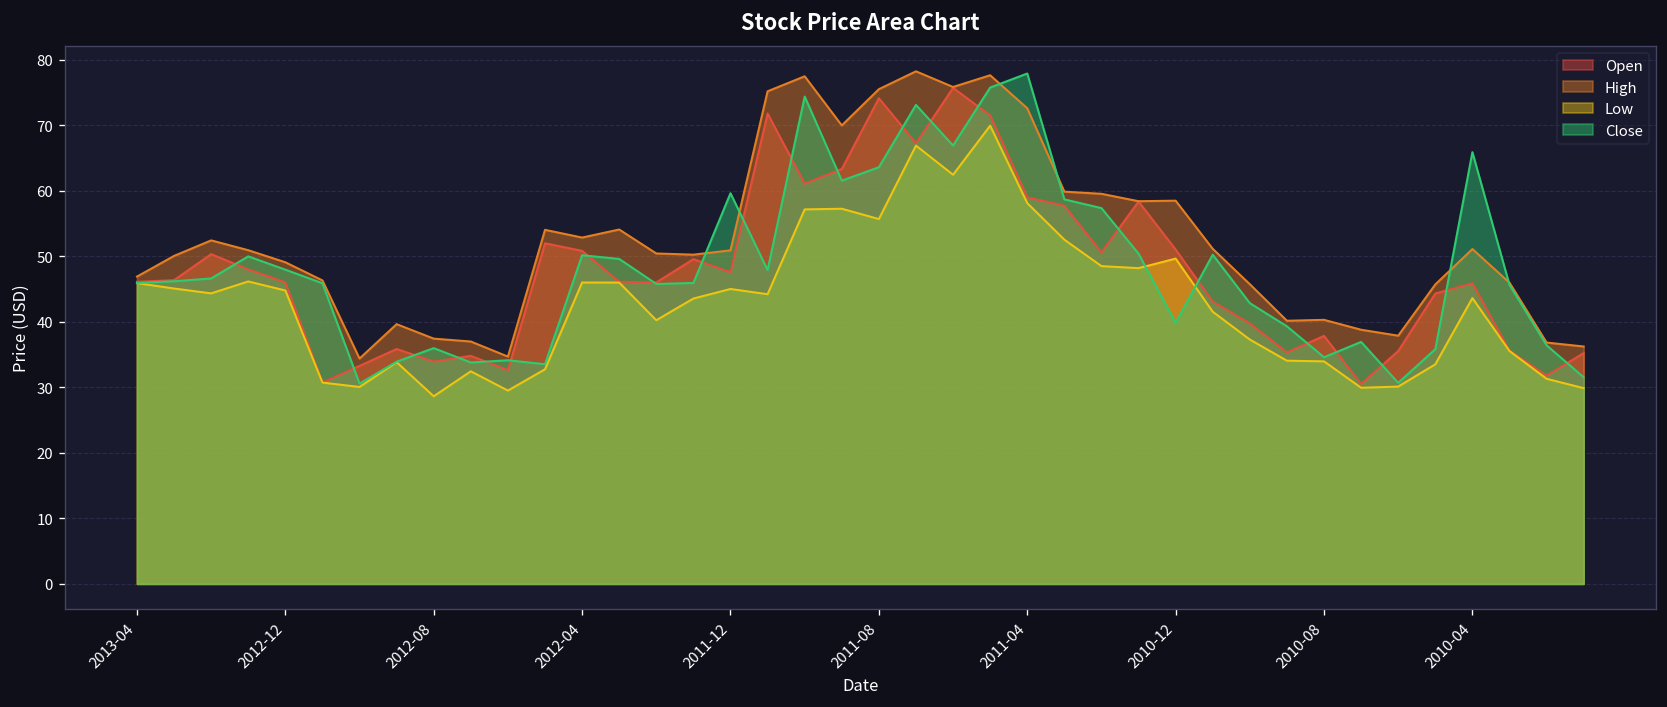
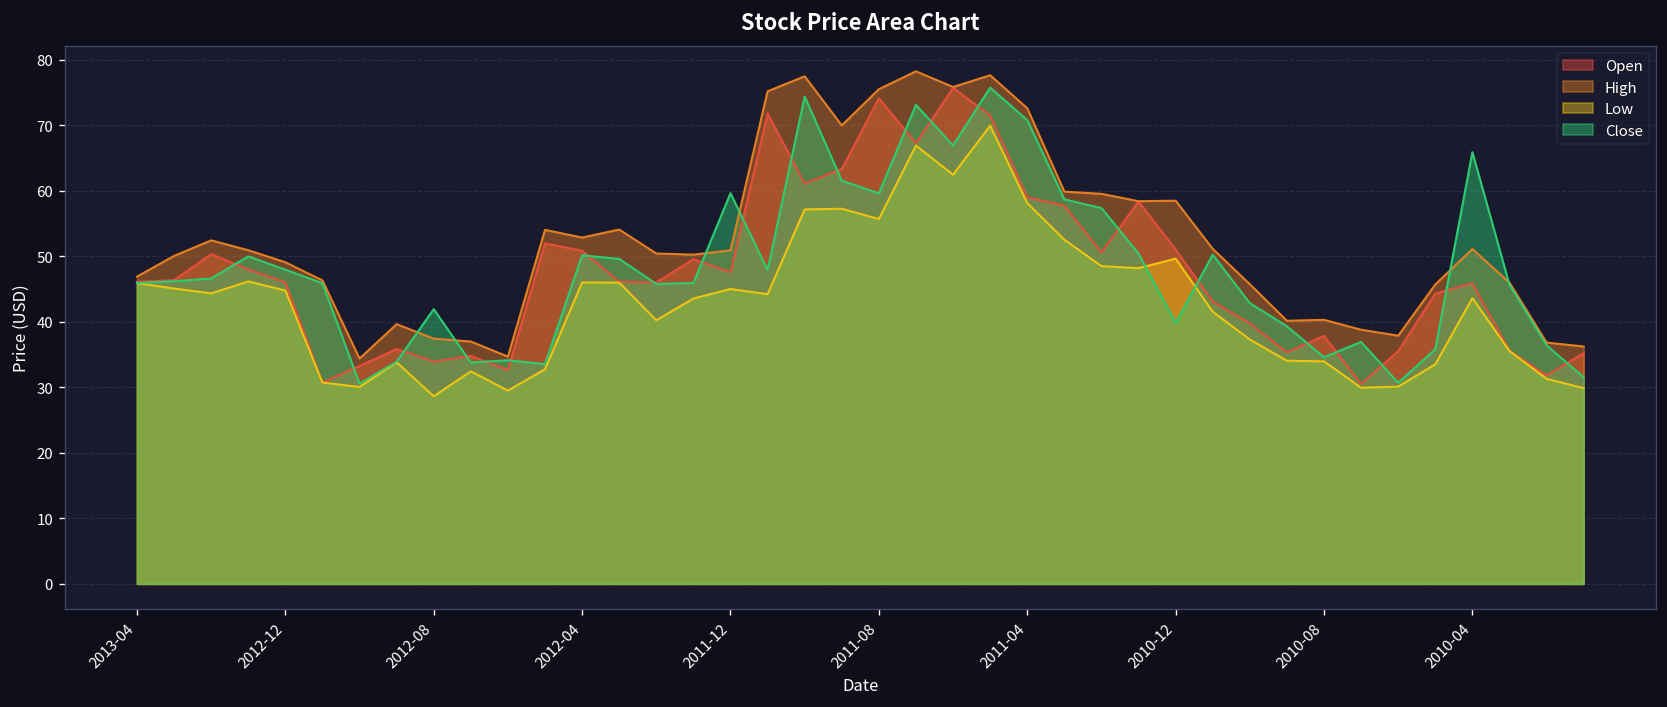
Close, 2012-08: 36 -> 42
Close, 2011-08: 64 -> 60
Close, 2011-04: 78 -> 71
